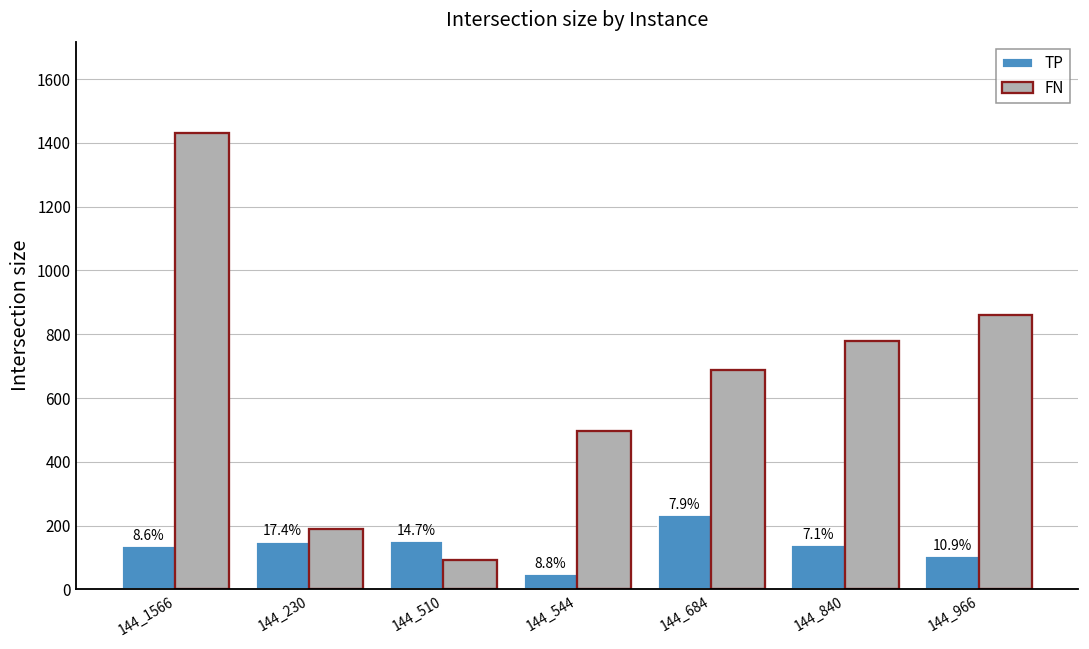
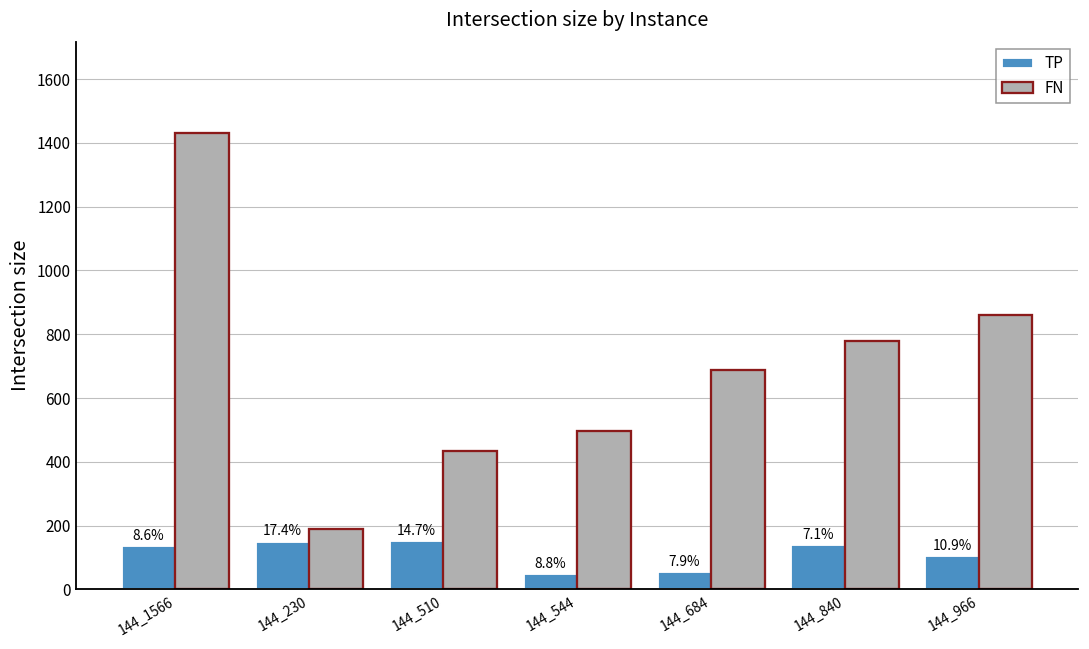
FN, 144_510: 90 -> 440
TP, 144_684: 230 -> 50
